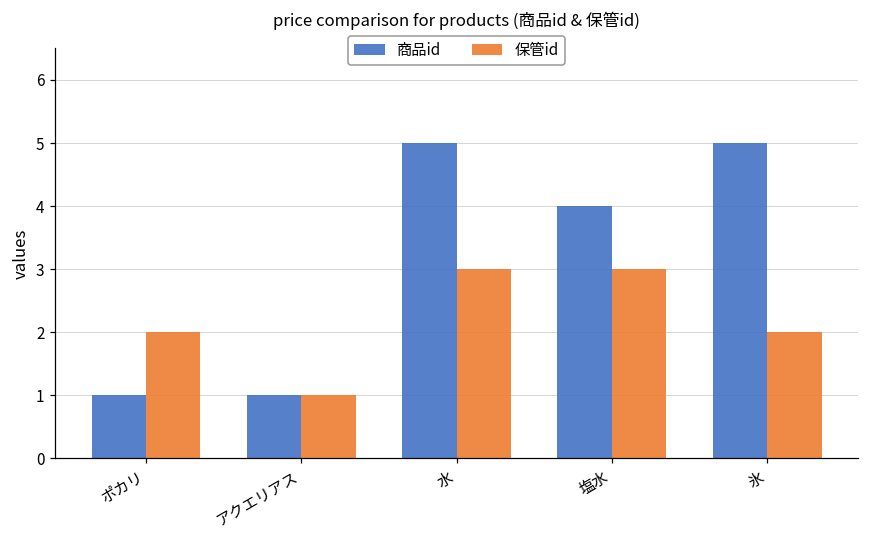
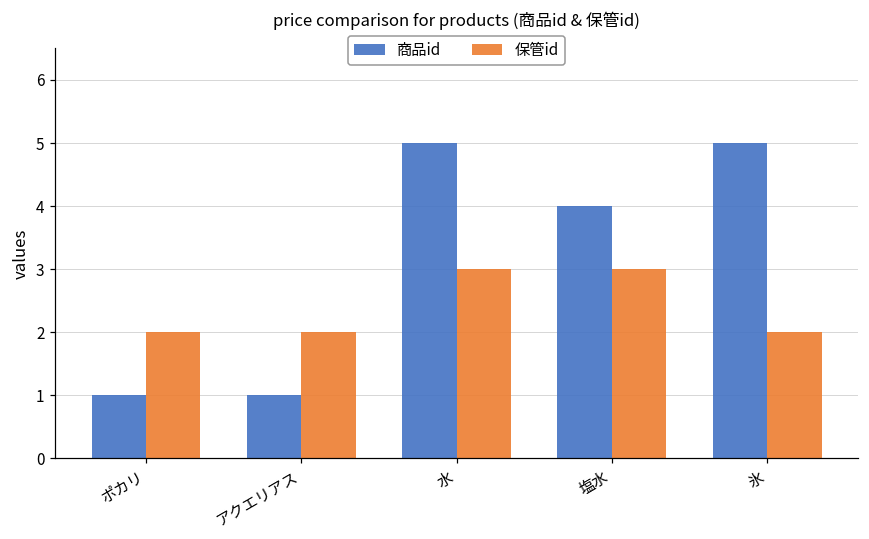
保管id, アクエリアス: 1 -> 2
